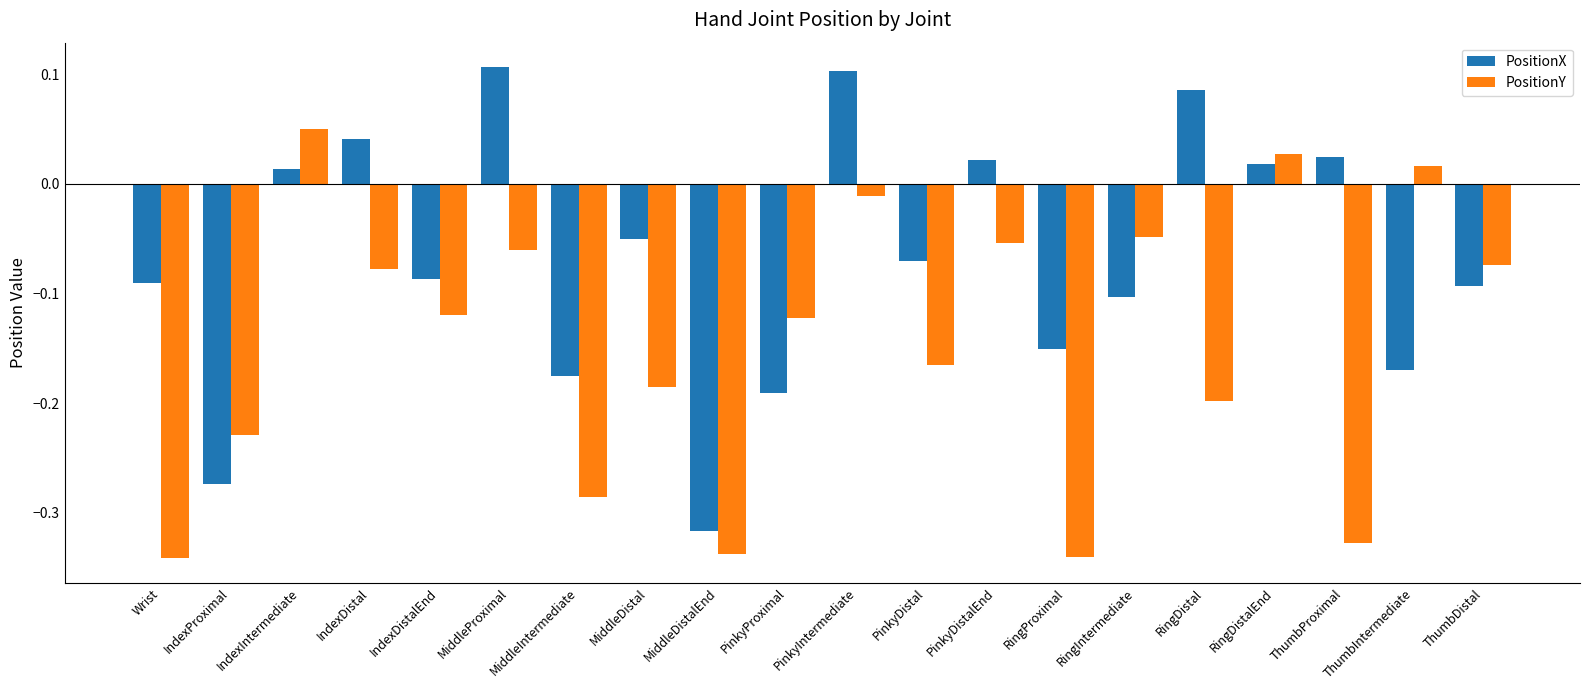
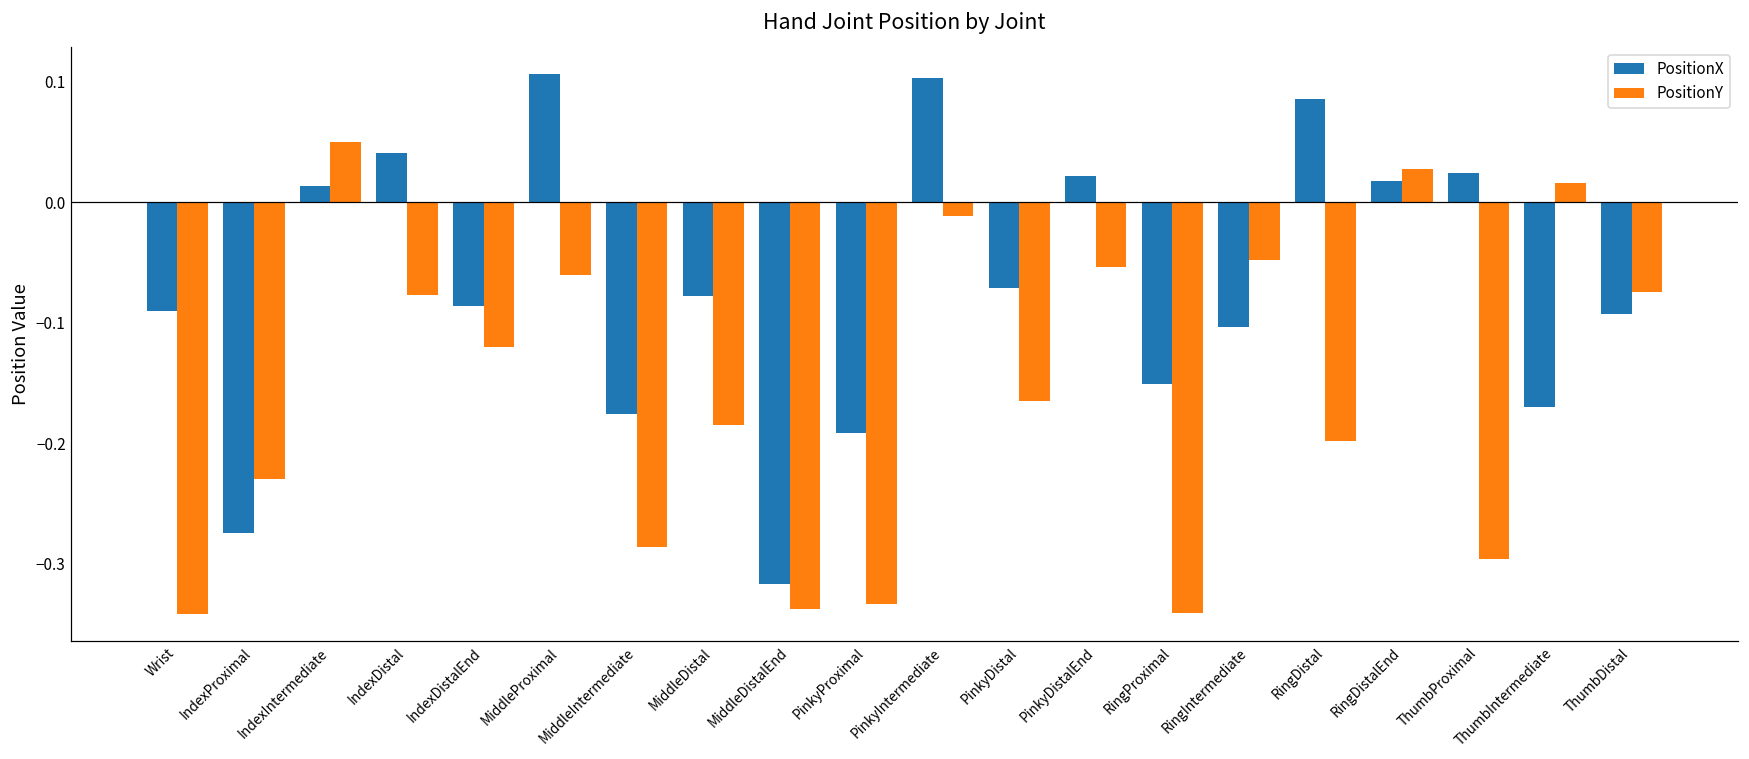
PositionX, MiddleDistal: -0.051 -> -0.077
PositionY, PinkyProximal: -0.122 -> -0.333
PositionY, ThumbProximal: -0.328 -> -0.296
